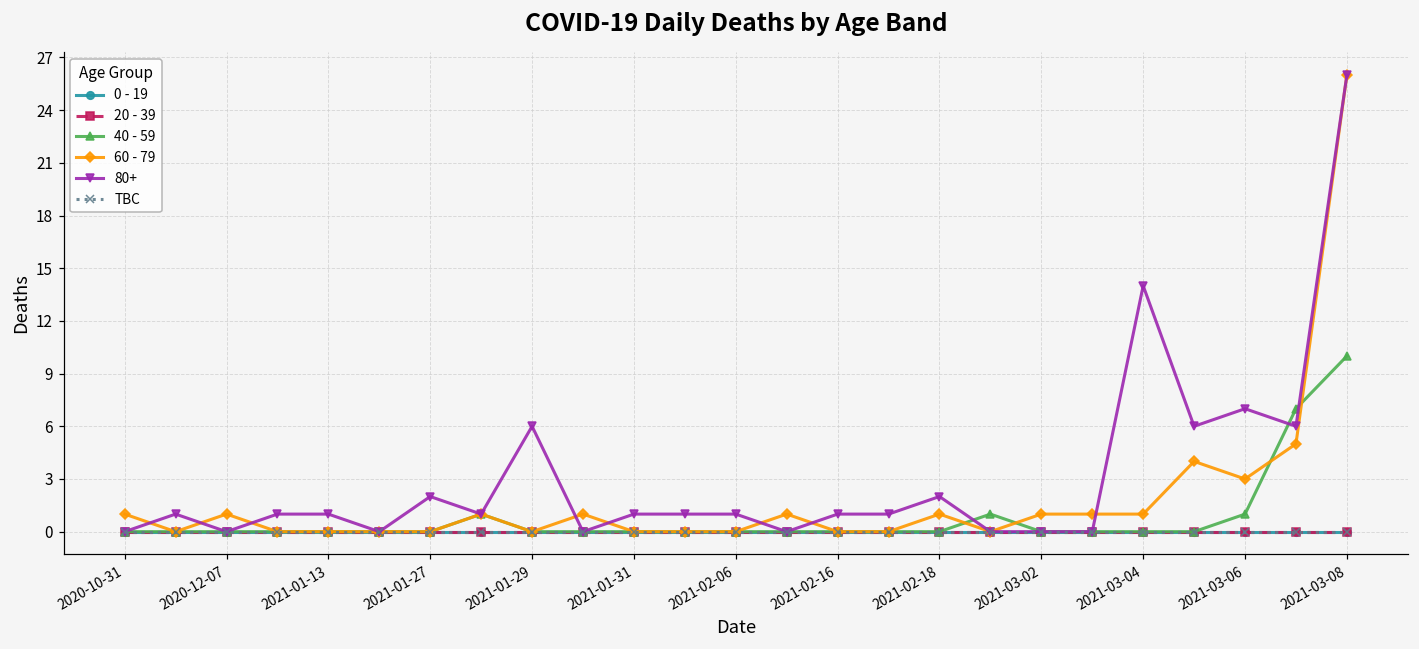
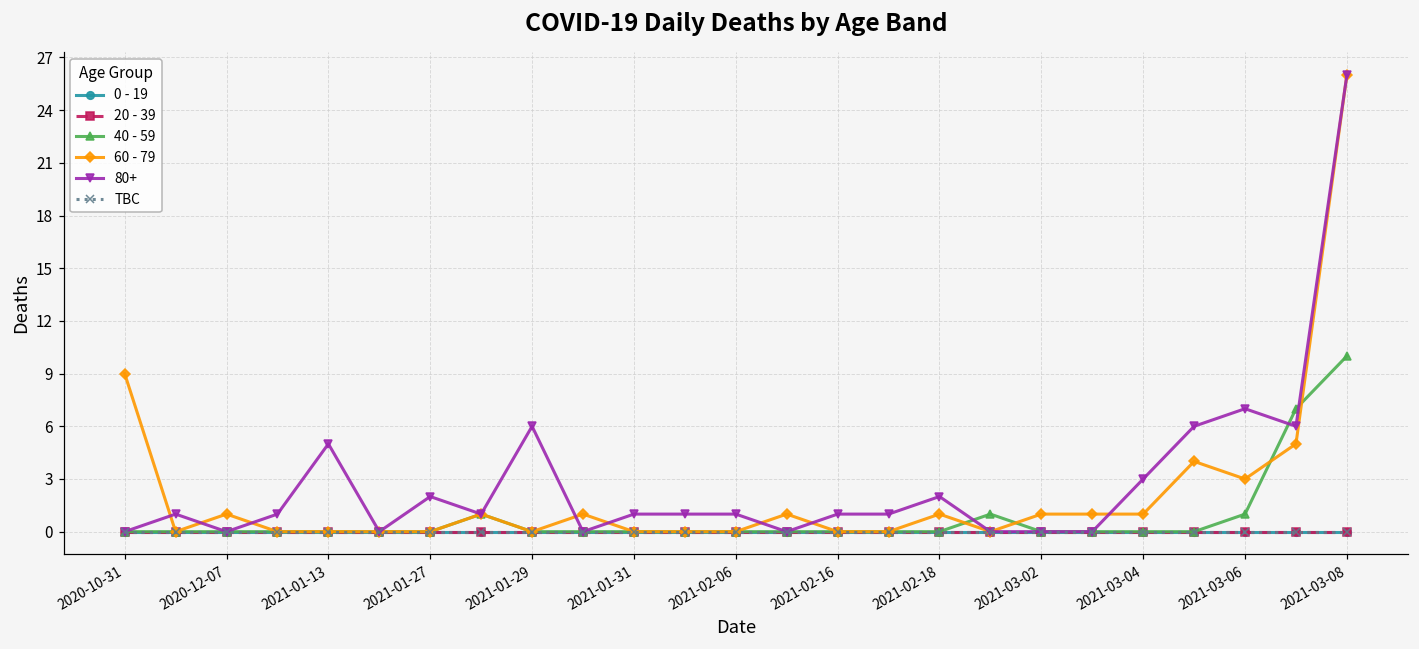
60 - 79, 2020-10-31: 1 -> 9
80+, 2021-01-13: 1 -> 5
80+, 2021-03-04: 14 -> 3
